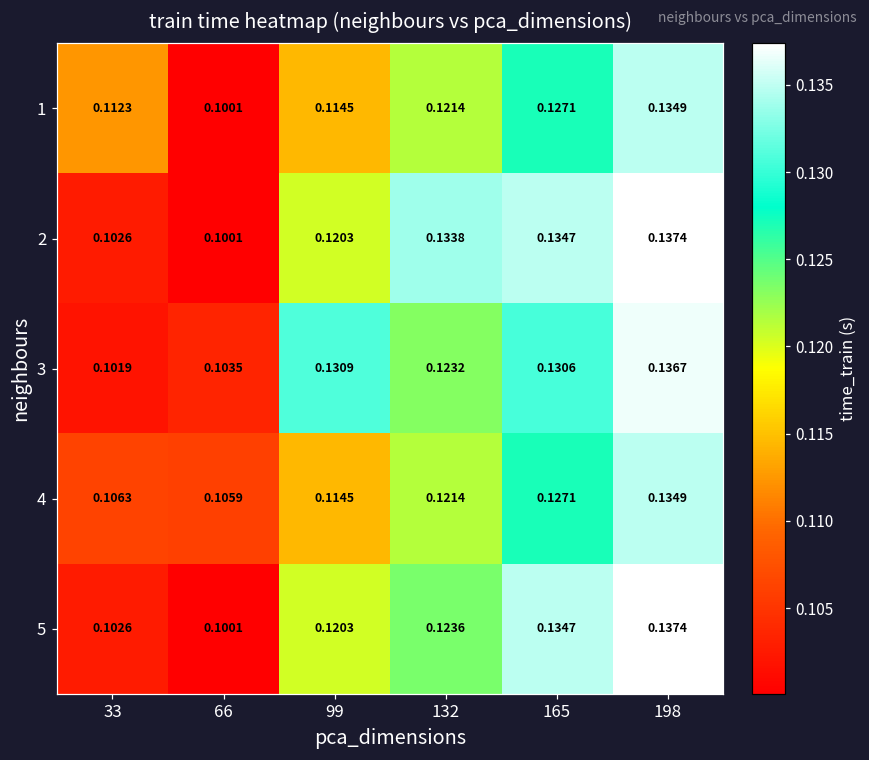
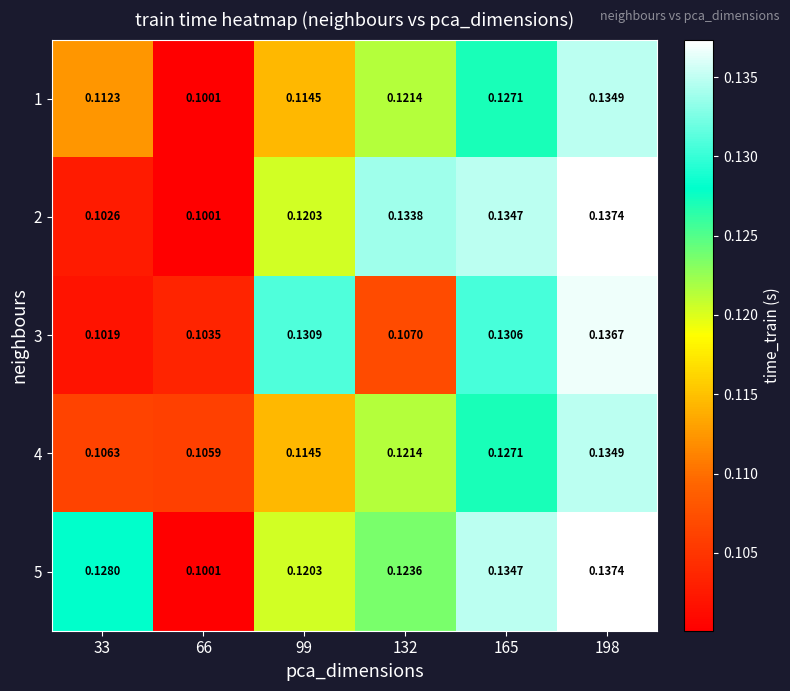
3, 132: 0.1232 -> 0.1070
5, 33: 0.1026 -> 0.1280
